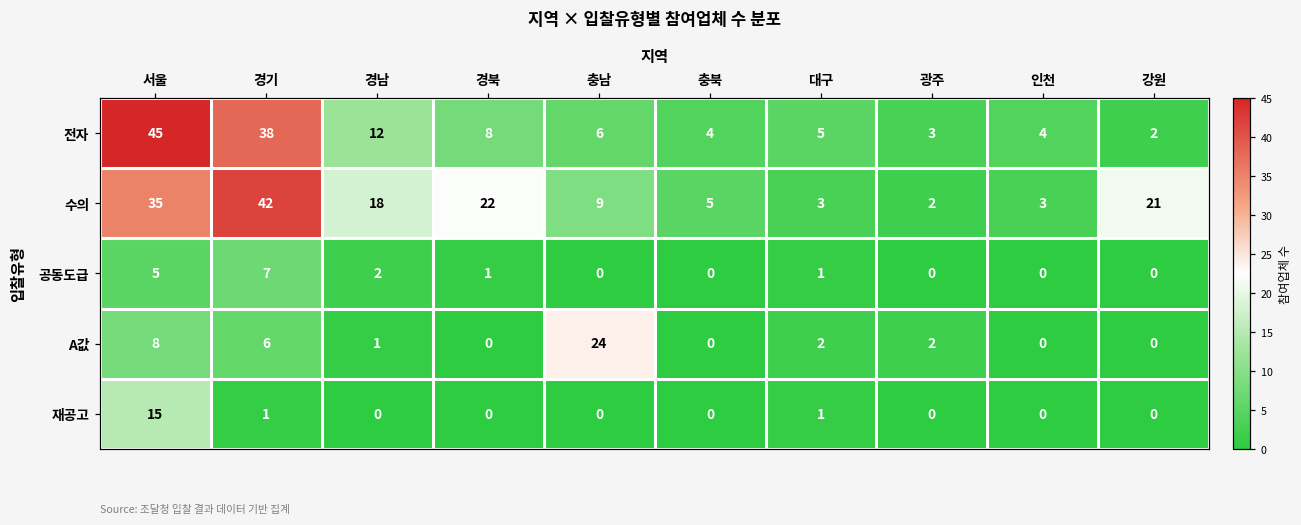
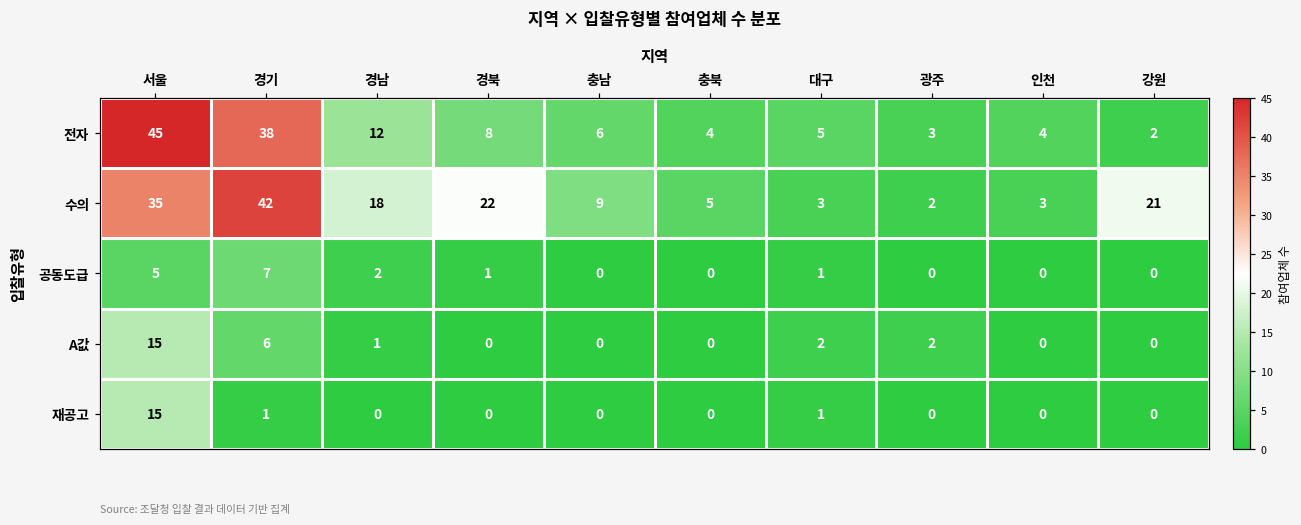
A값, 서울: 8 -> 15
A값, 충남: 24 -> 0
